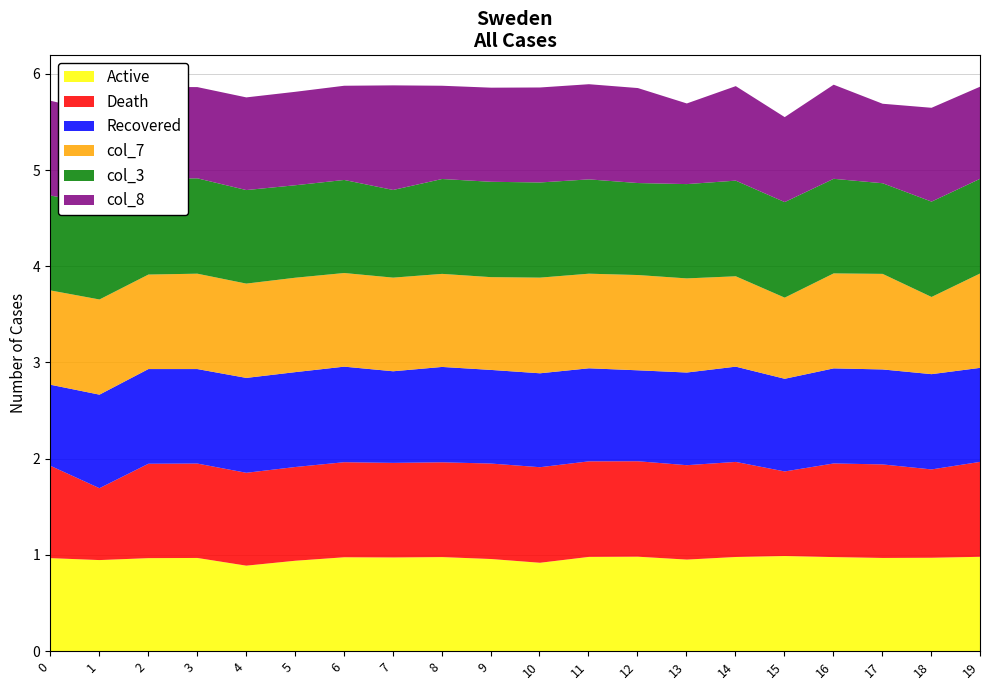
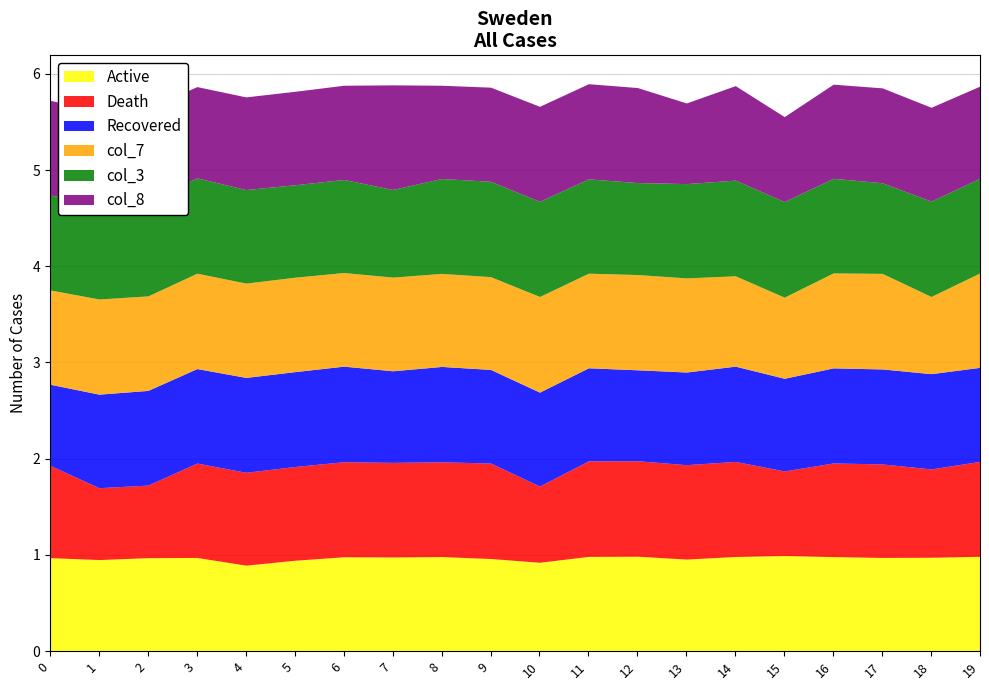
Death, 2: 1.0 -> 0.8
Death, 10: 1.0 -> 0.8
col_8, 17: 0.8 -> 1.0
